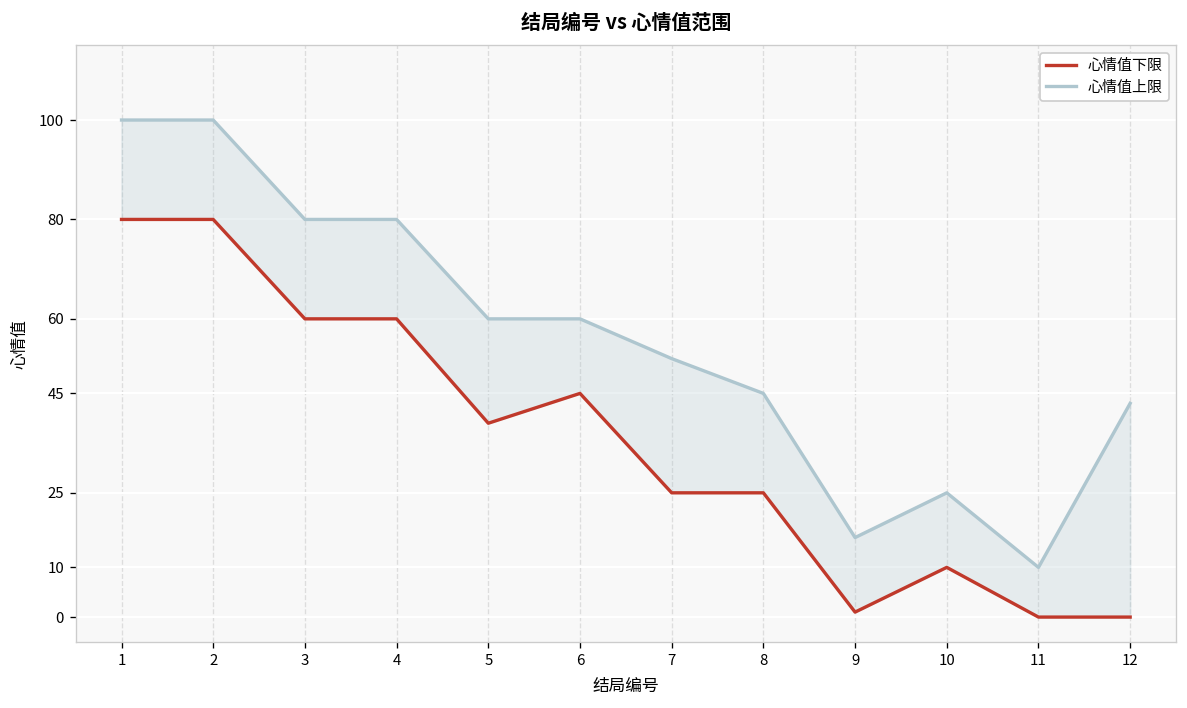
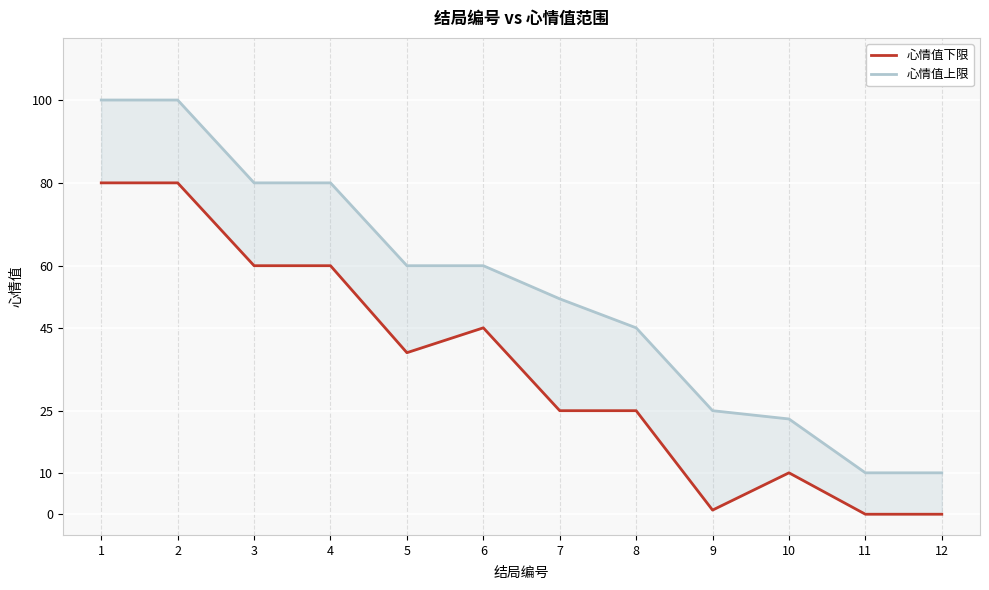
心情值上限, 9: 16 -> 25
心情值上限, 10: 25 -> 23
心情值上限, 12: 43 -> 10
